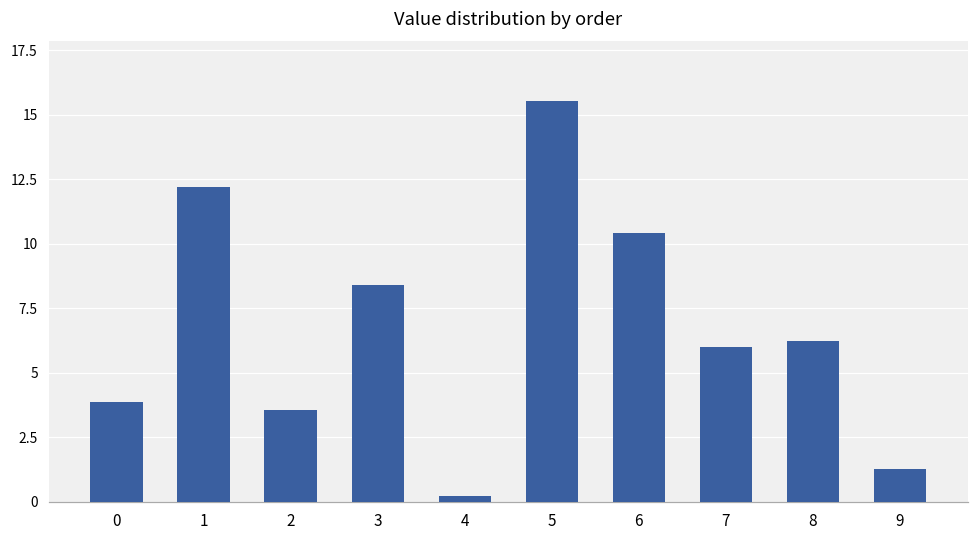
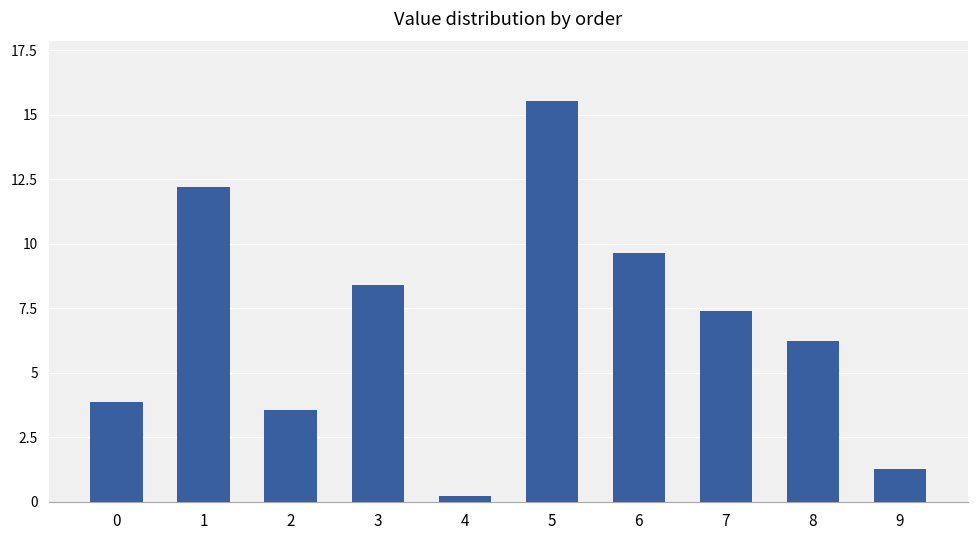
6: 10.4 -> 9.7
7: 6.0 -> 7.4
